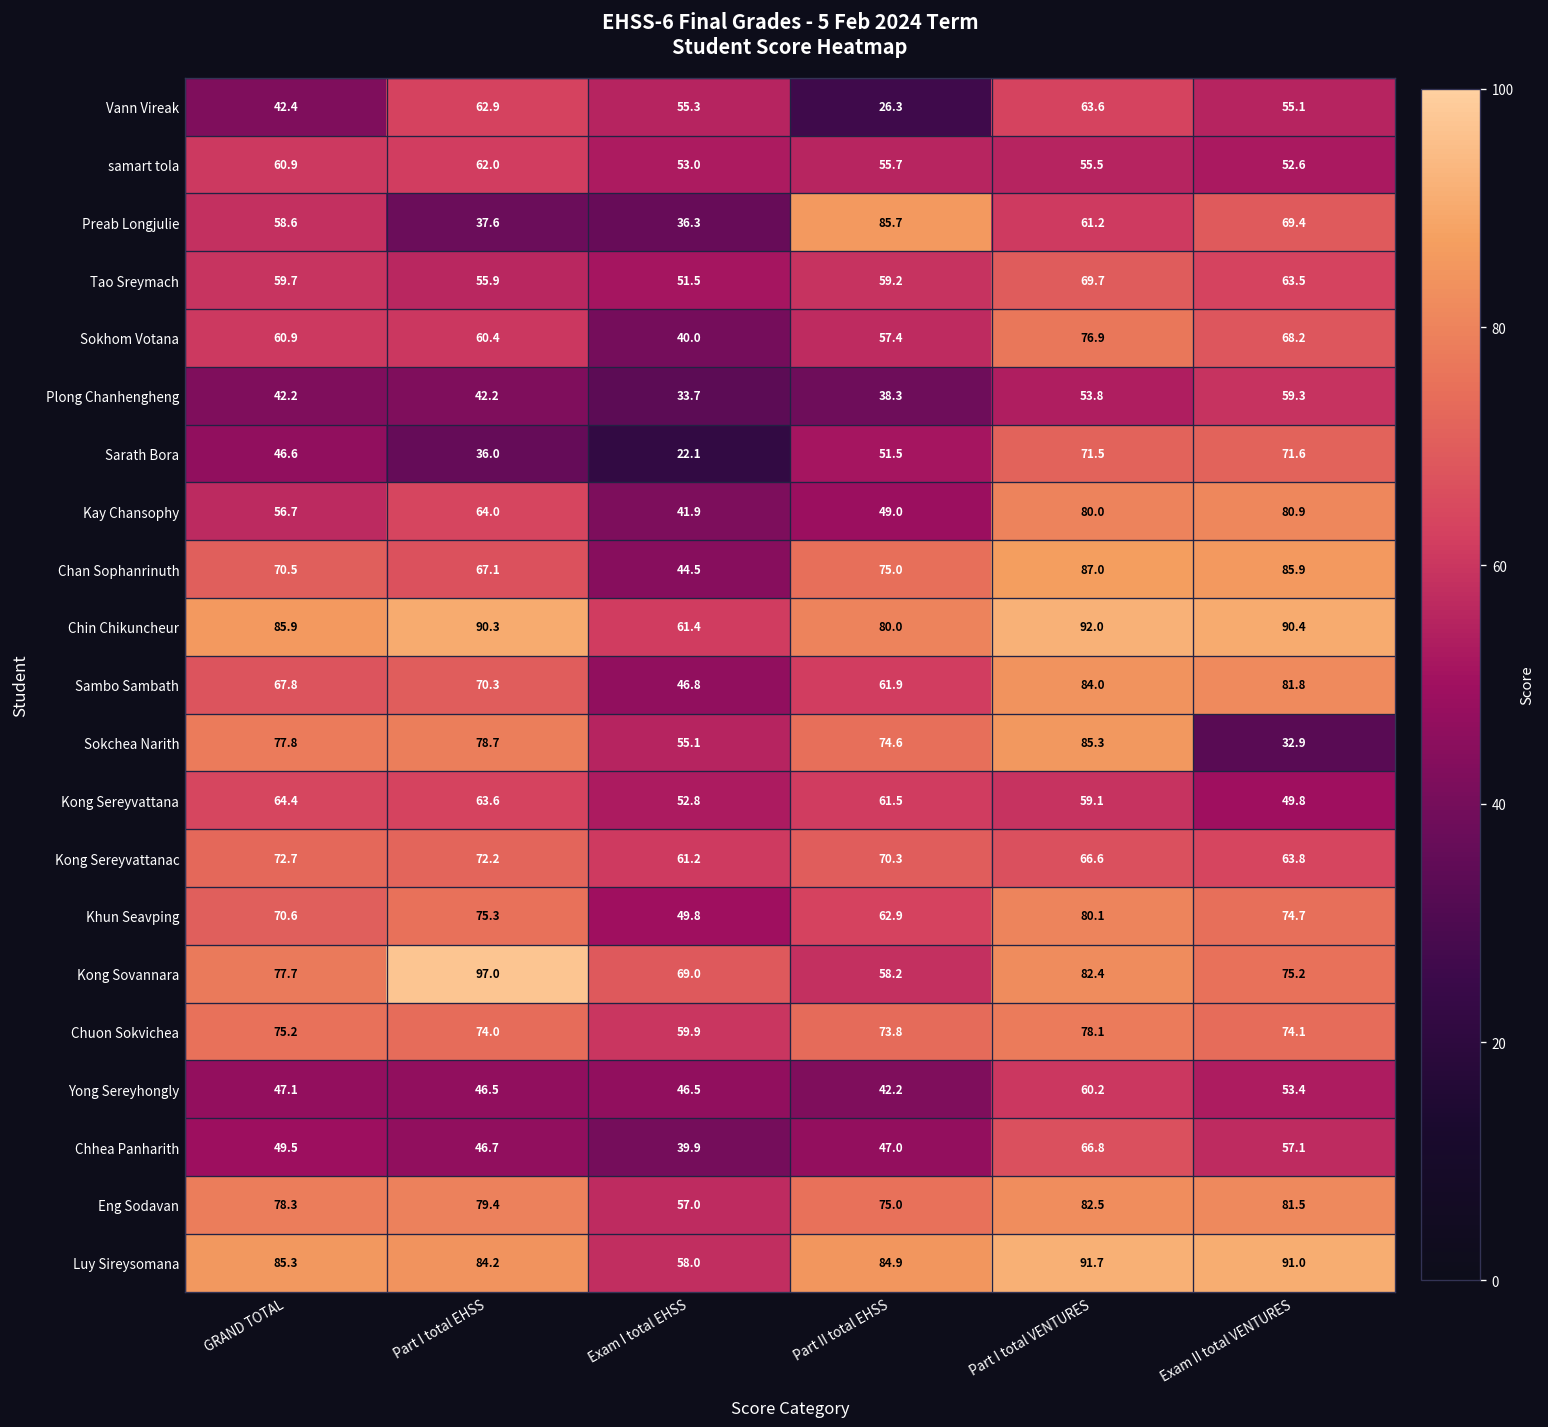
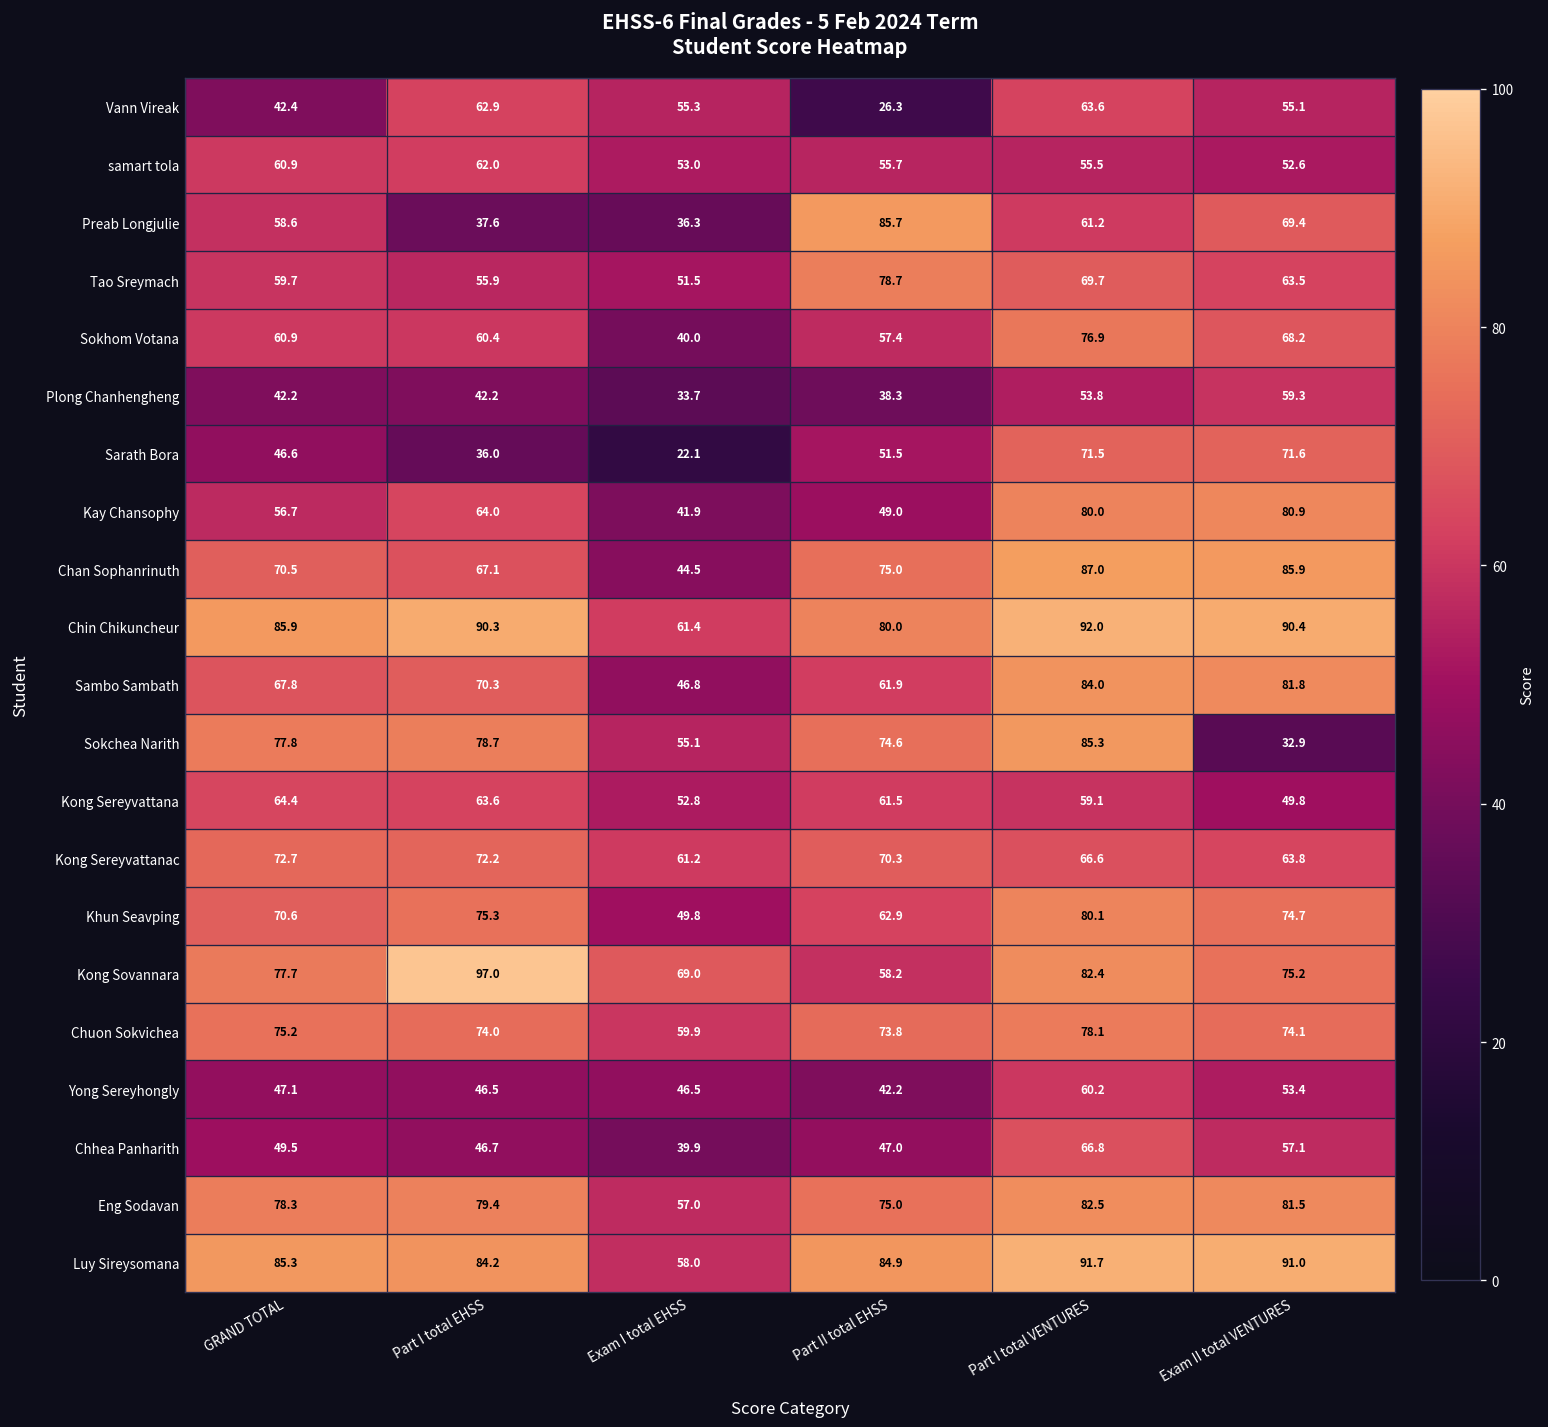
Tao Sreymach, Part II total EHSS: 59.2 -> 78.7
